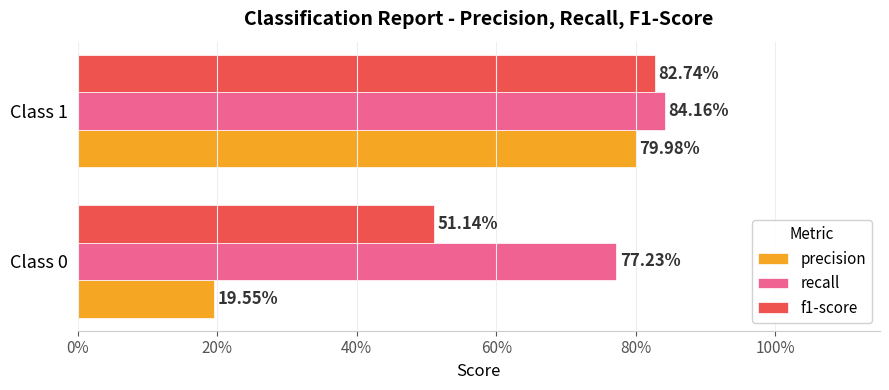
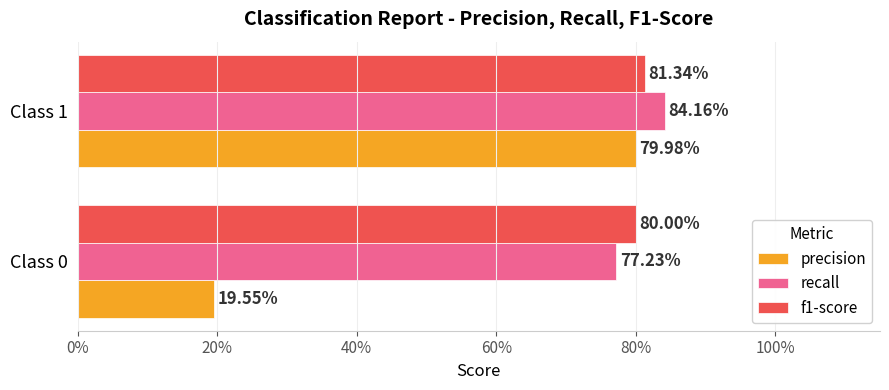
f1-score, Class 1: 82.74% -> 81.34%
f1-score, Class 0: 51.14% -> 80.00%
